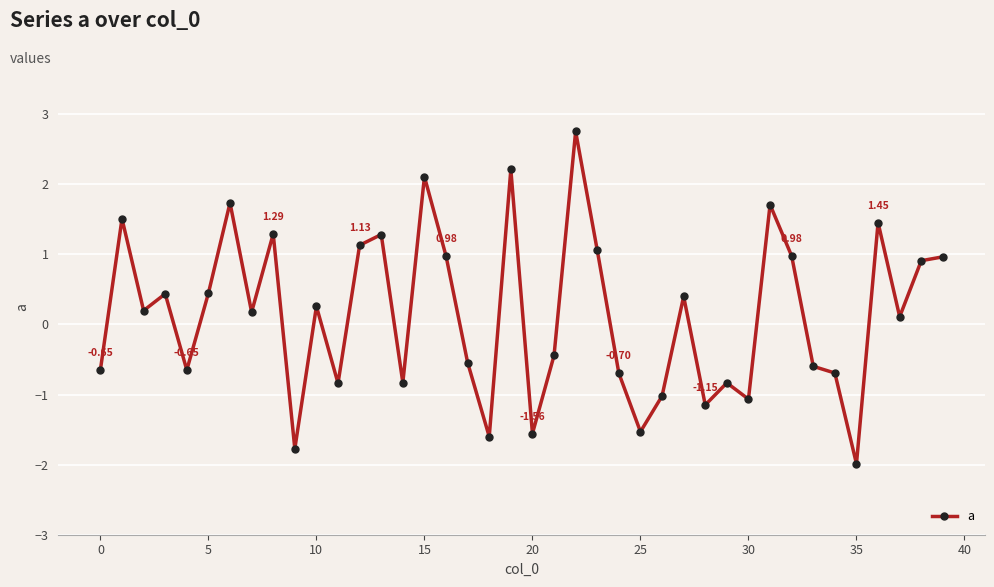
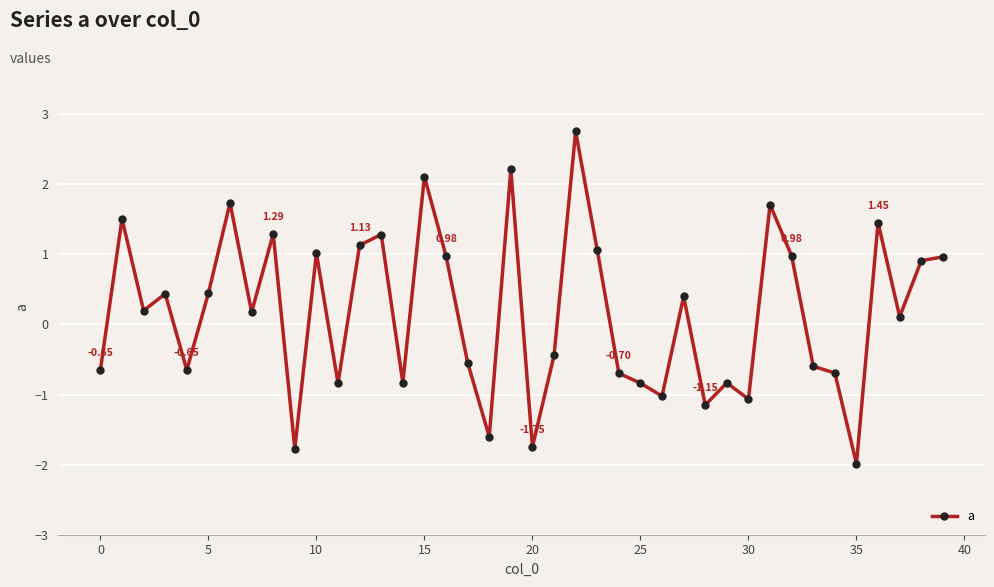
10: 0.3 -> 1.0
20: -1.56 -> -1.75
25: -1.5 -> -0.8
